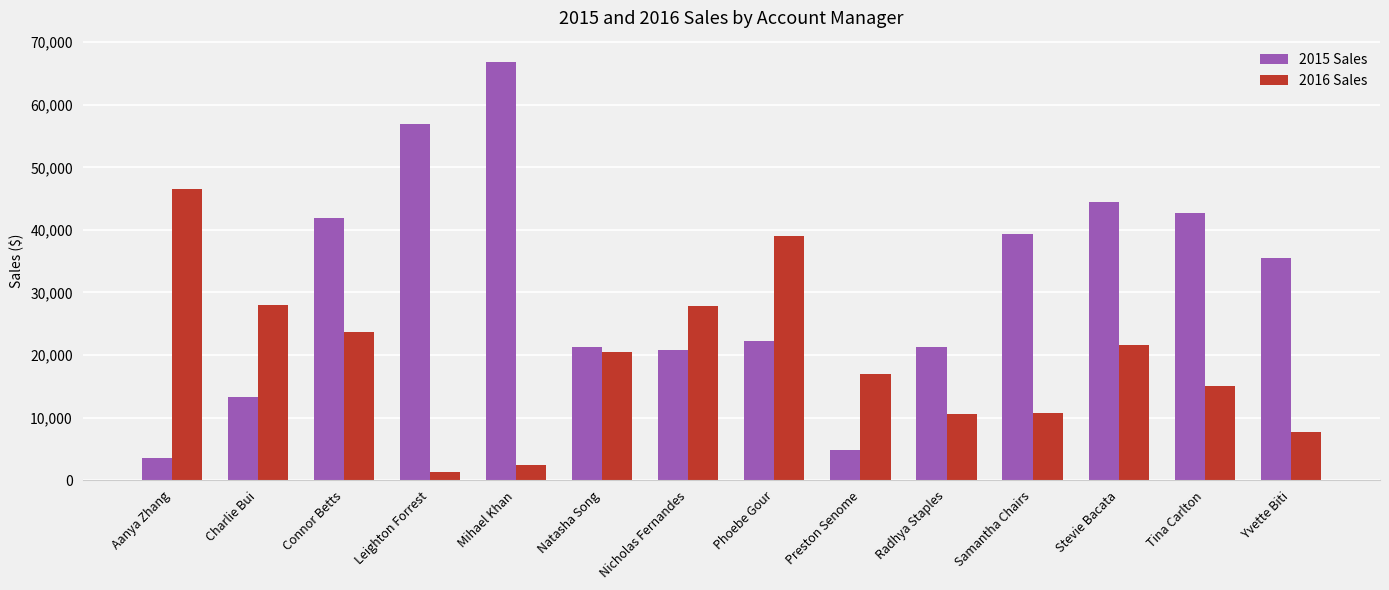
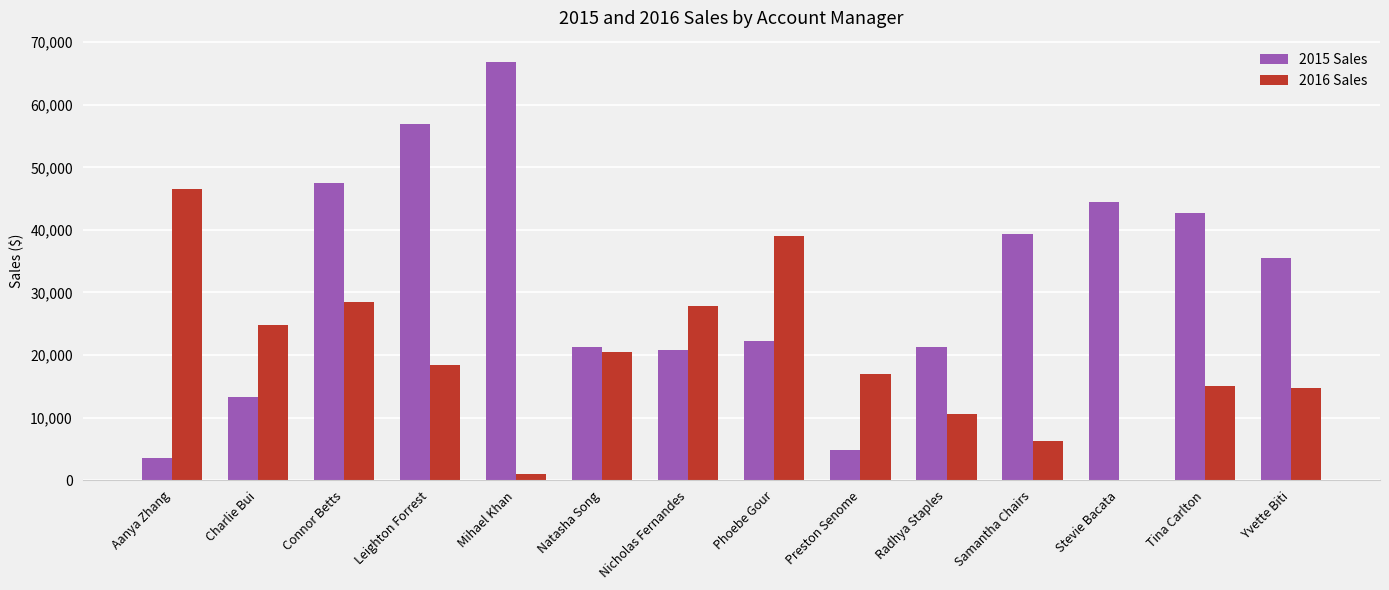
2016 Sales, Charlie Bui: 28,000 -> 25,000
2015 Sales, Connor Betts: 42,000 -> 48,000
2016 Sales, Connor Betts: 24,000 -> 28,000
2016 Sales, Leighton Forrest: 1,000 -> 18,000
2016 Sales, Mihael Khan: 2,000 -> 1,000
2016 Sales, Samantha Chairs: 11,000 -> 6,000
2016 Sales, Stevie Bacata: 22,000 -> 0
2016 Sales, Yvette Biti: 8,000 -> 15,000
